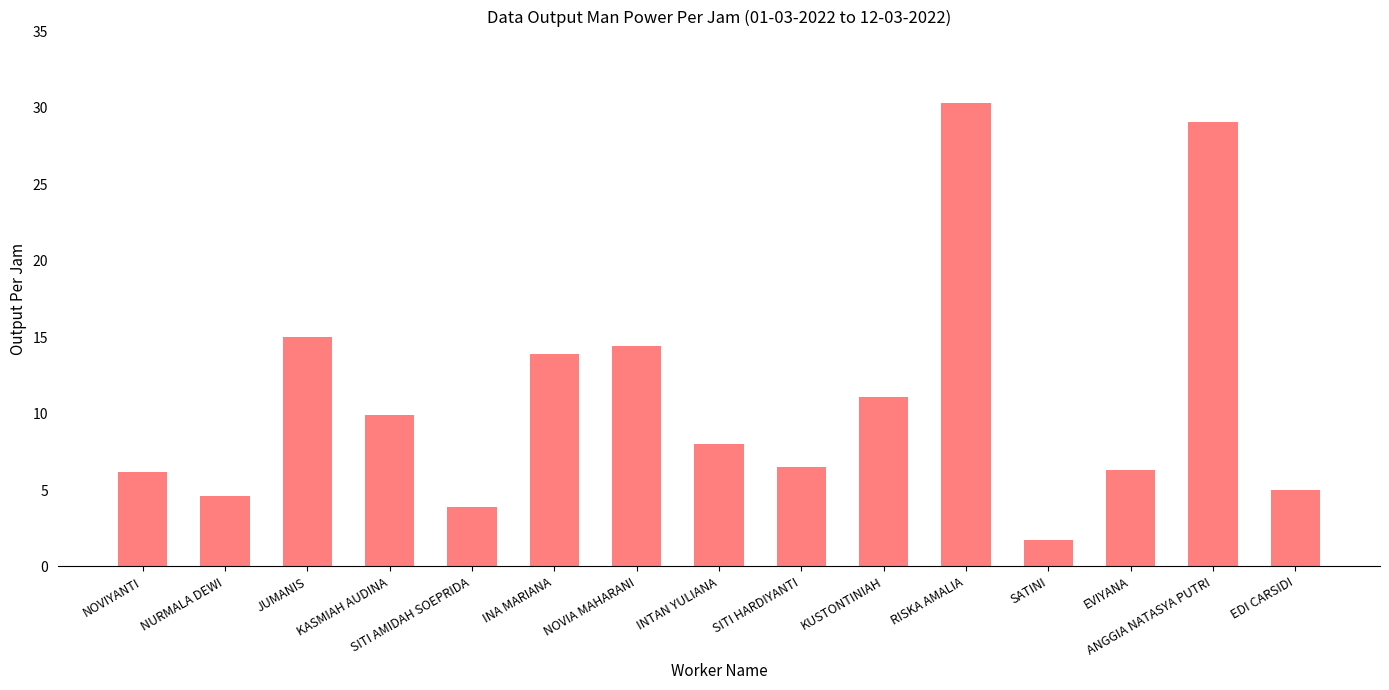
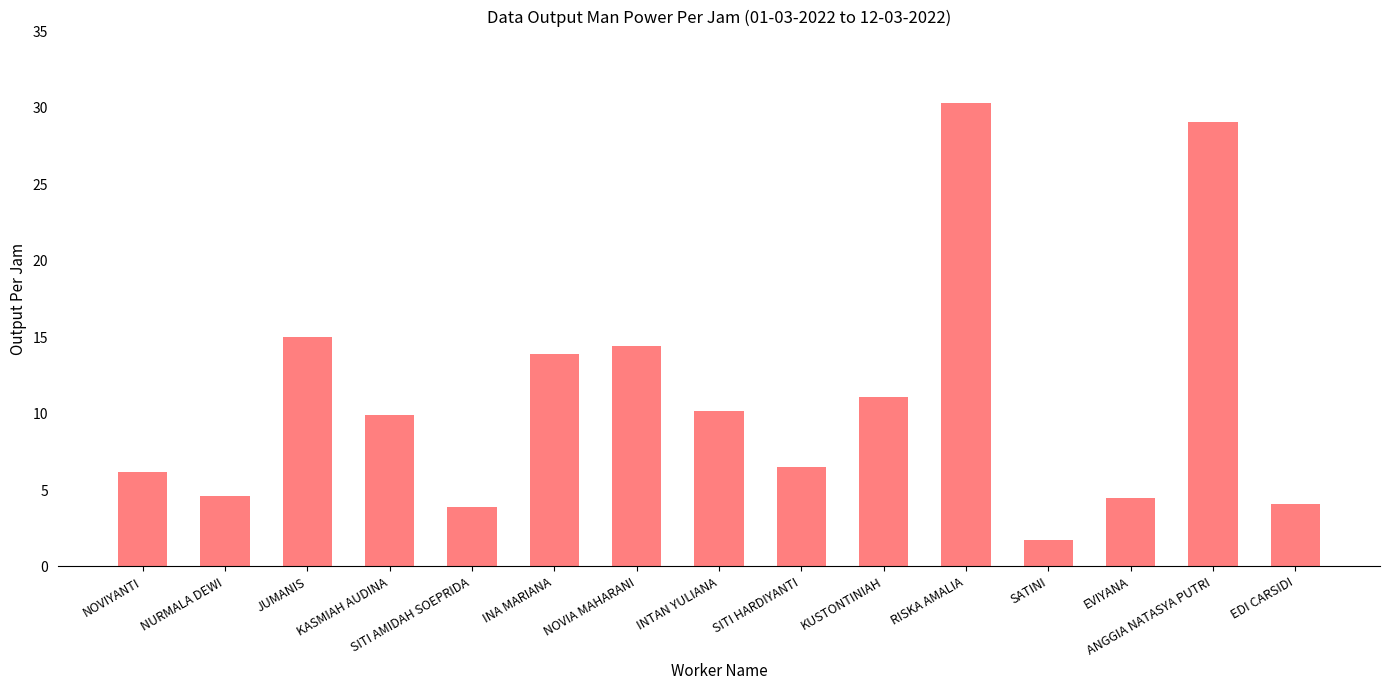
INTAN YULIANA: 8.0 -> 10.2
EVIYANA: 6.3 -> 4.5
EDI CARSIDI: 5.0 -> 4.1
